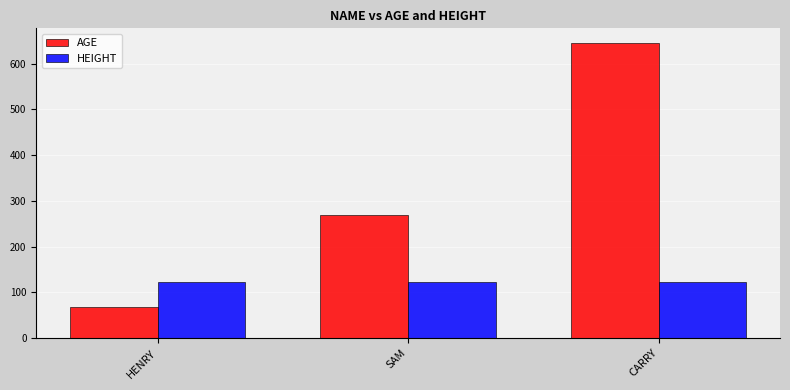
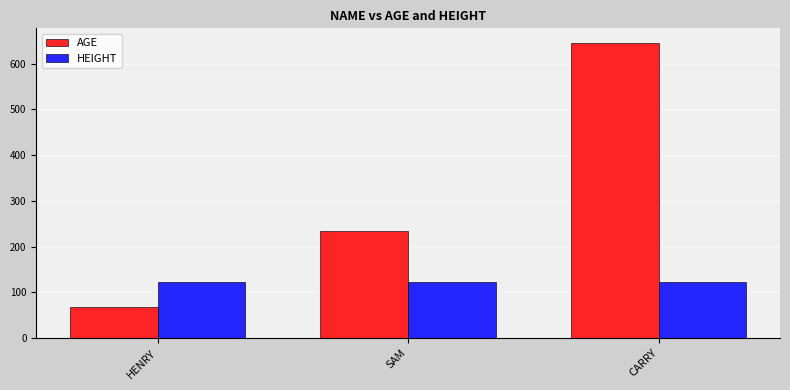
AGE, SAM: 270 -> 230
